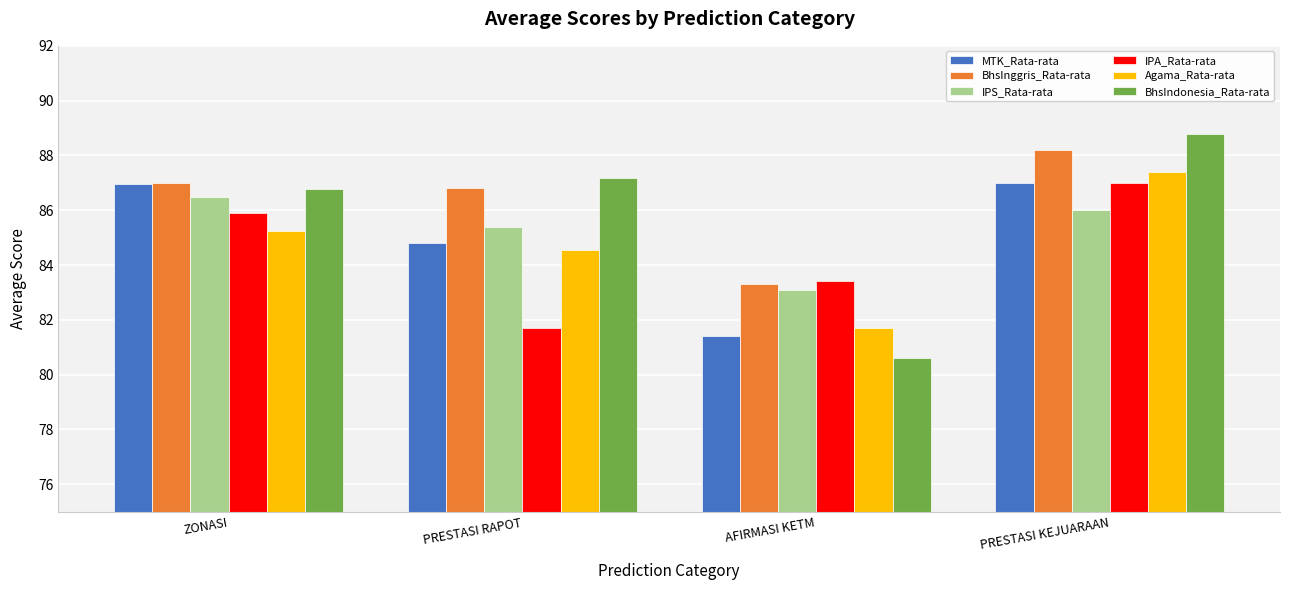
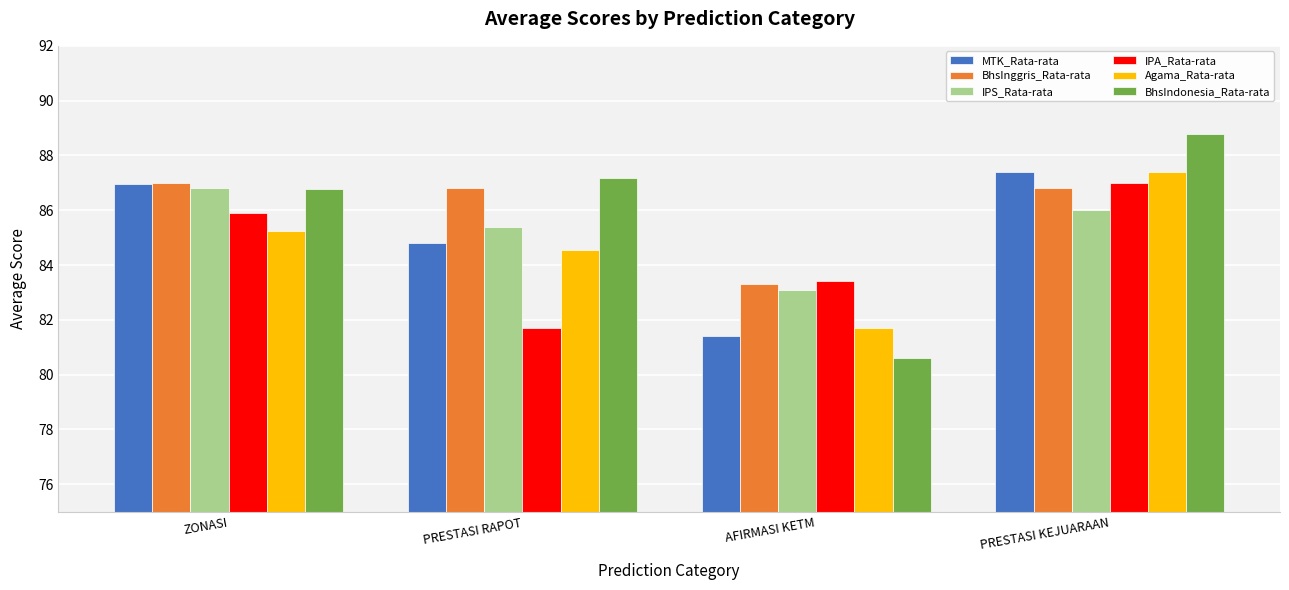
IPS_Rata-rata, ZONASI: 86.5 -> 86.8
MTK_Rata-rata, PRESTASI KEJUARAAN: 87.0 -> 87.4
BhsInggris_Rata-rata, PRESTASI KEJUARAAN: 88.2 -> 86.8
